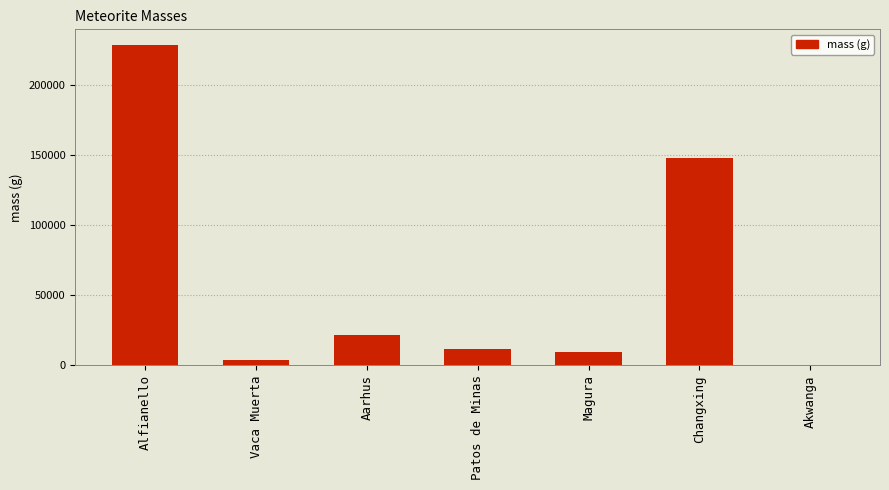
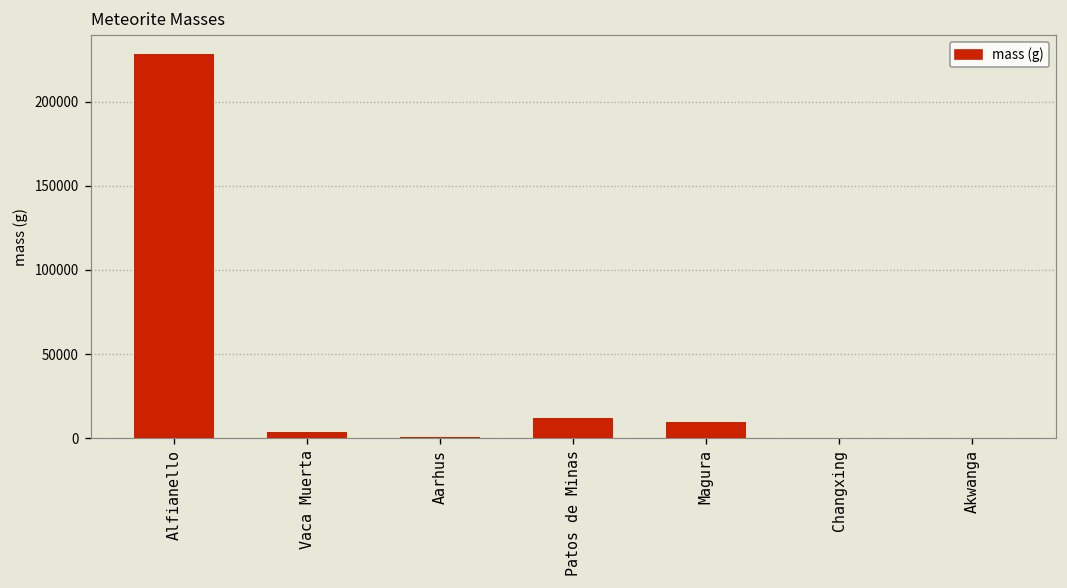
Aarhus: 22000 -> 1000
Changxing: 148000 -> 0
